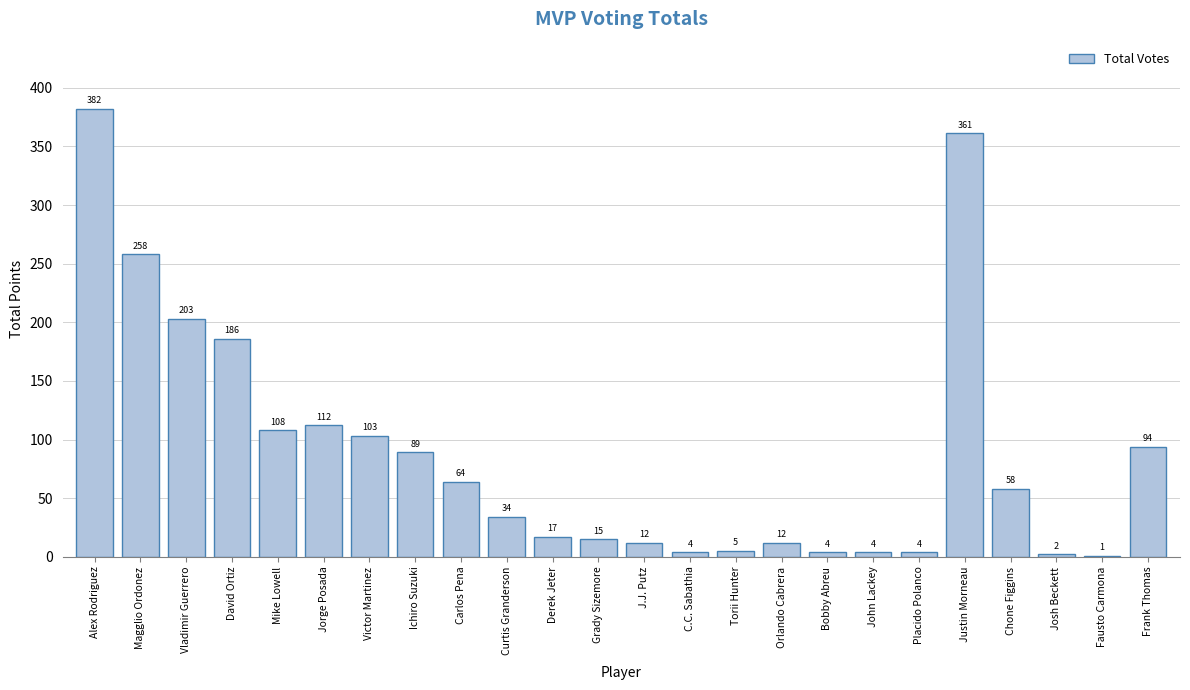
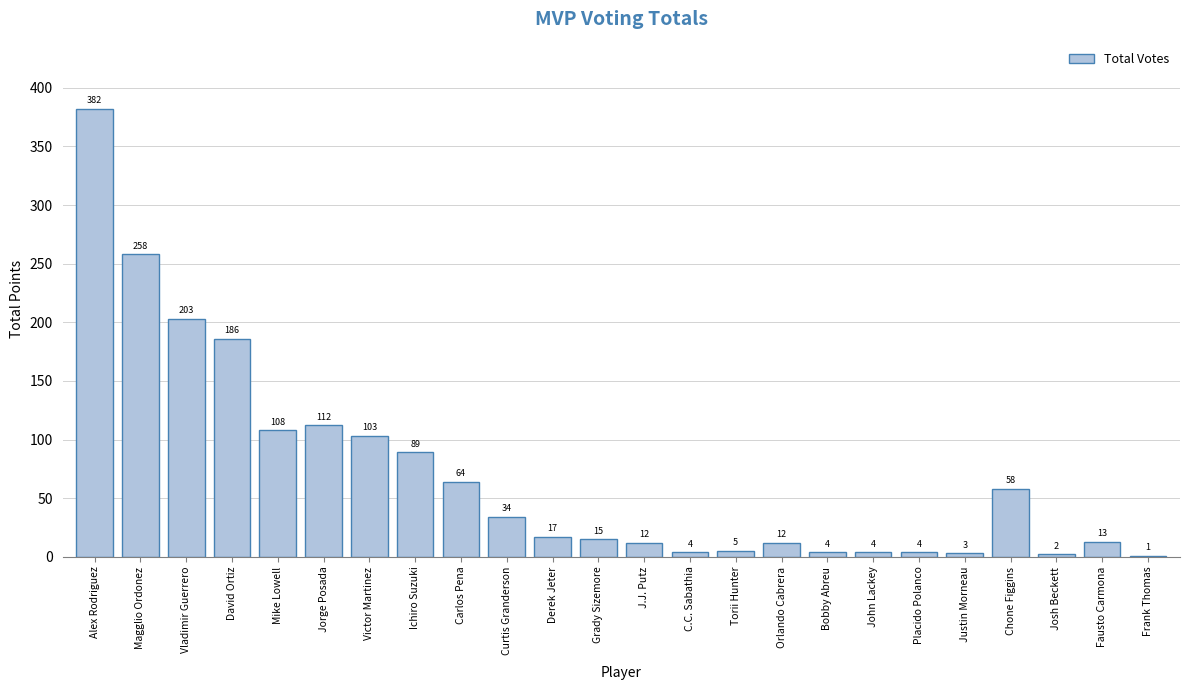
Justin Morneau: 361 -> 3
Fausto Carmona: 1 -> 13
Frank Thomas: 94 -> 1
